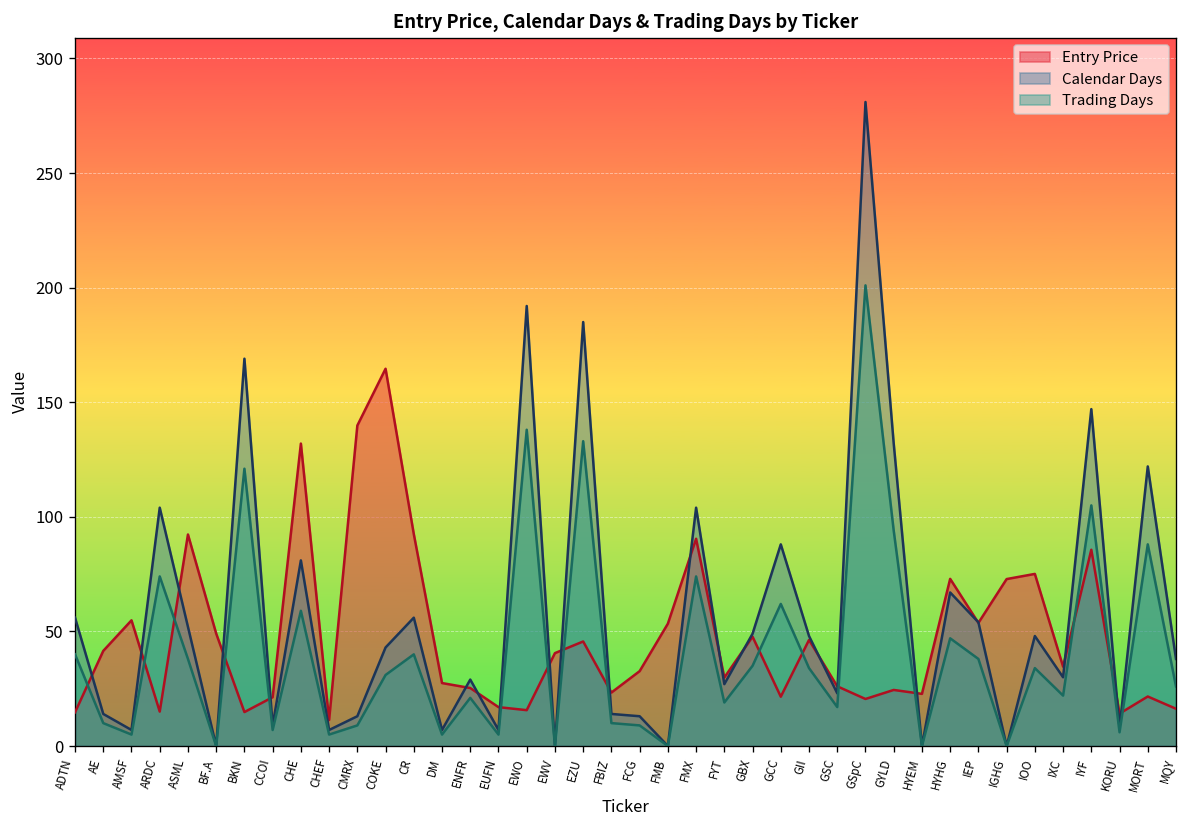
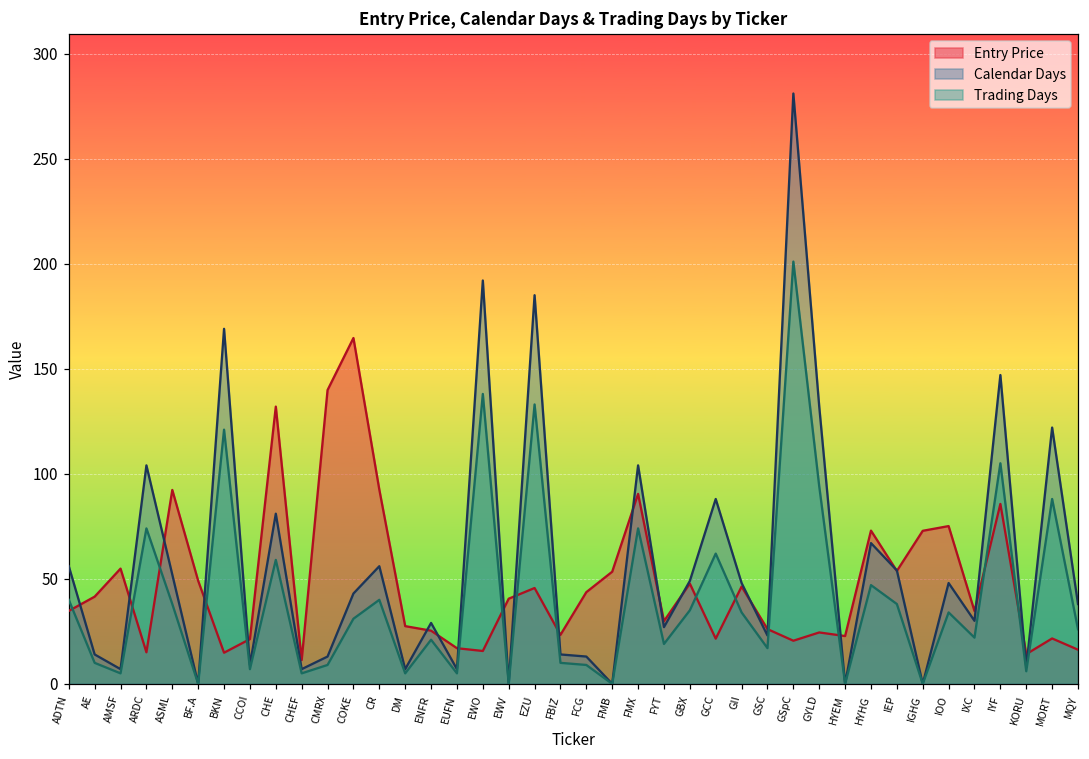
Entry Price, ADTN: 15 -> 35
Entry Price, FCG: 33 -> 44
